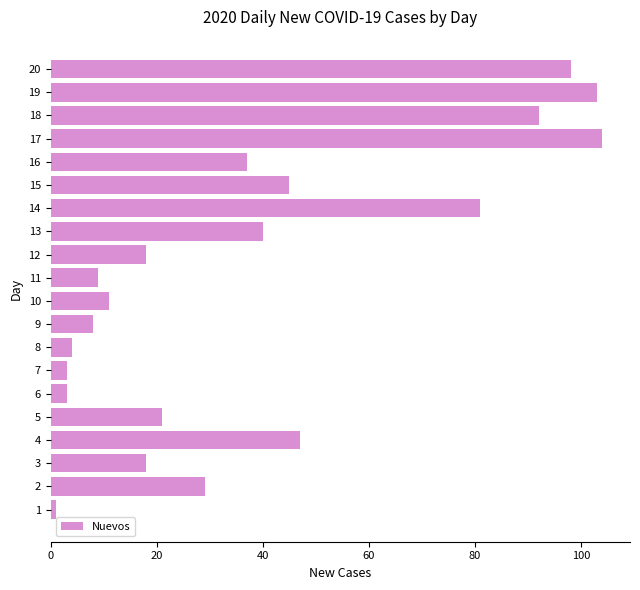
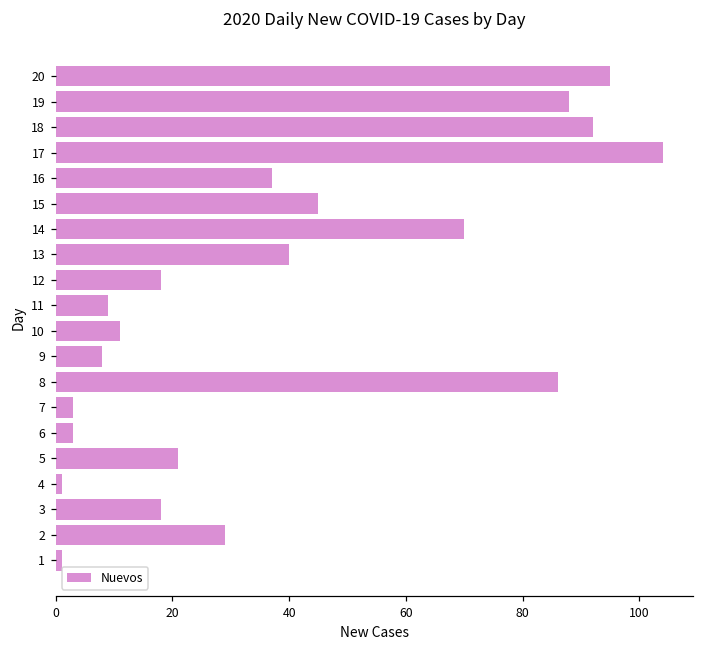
20: 98 -> 95
19: 103 -> 88
14: 81 -> 70
8: 4 -> 86
4: 47 -> 1
